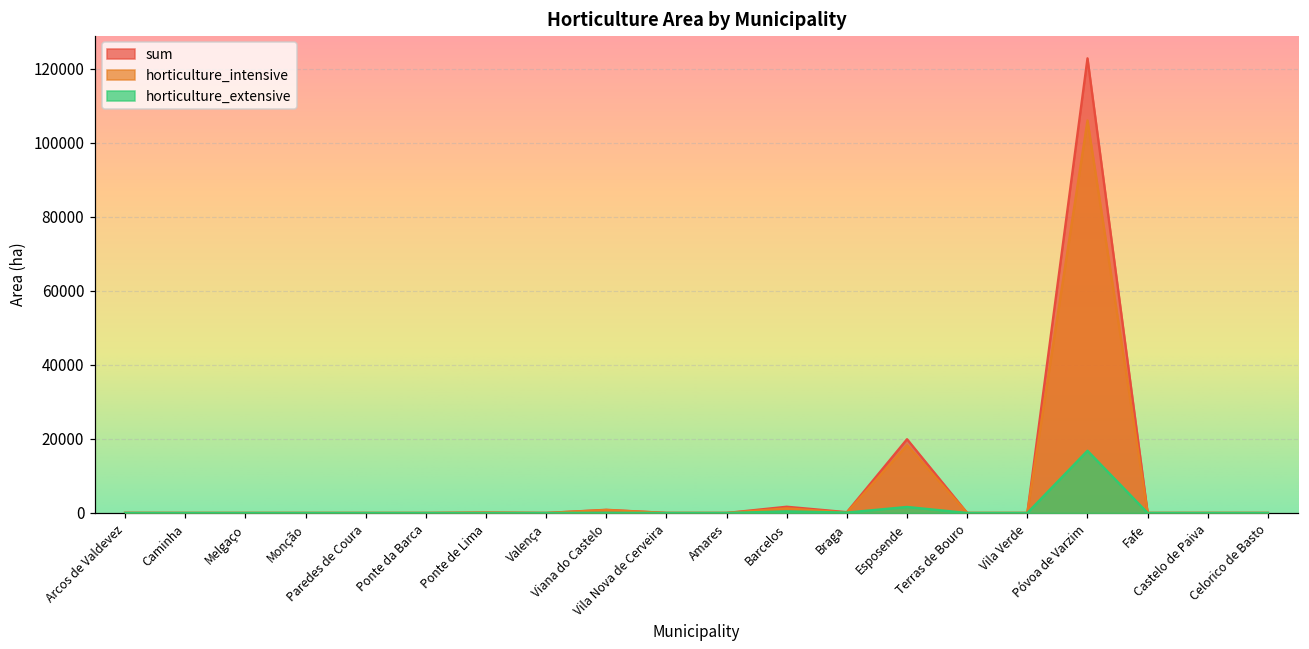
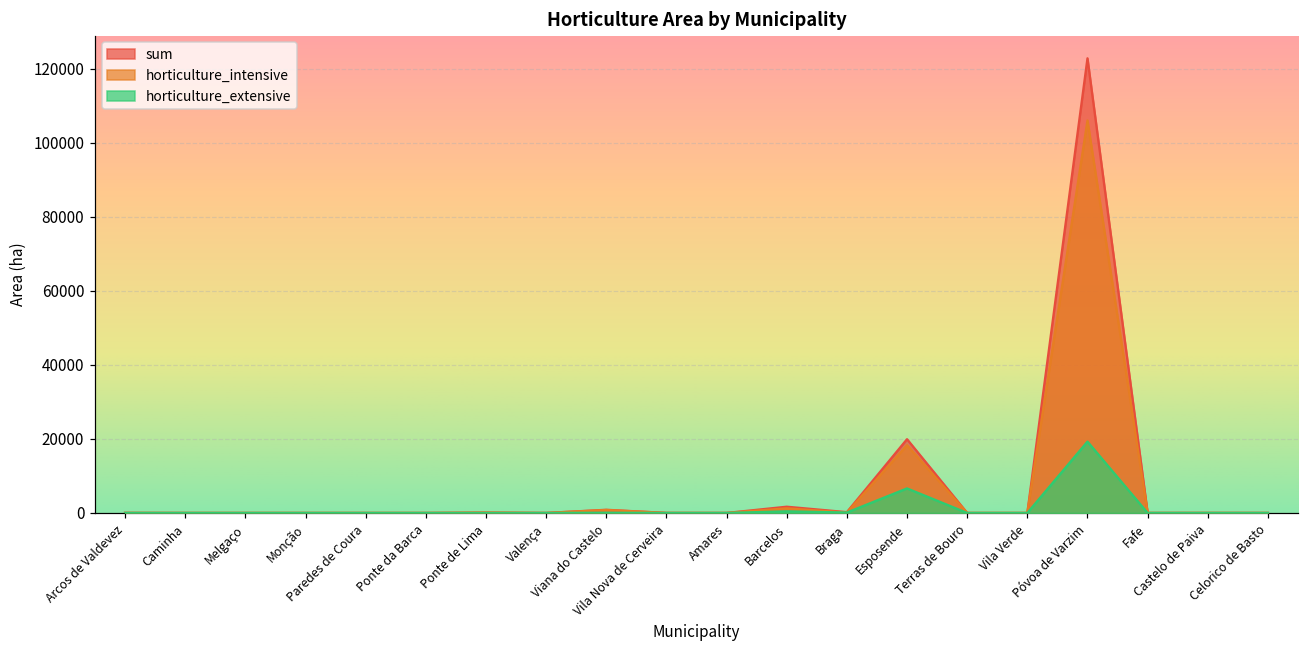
horticulture_extensive, Esposende: 2000 -> 7000
horticulture_extensive, Póvoa de Varzim: 17000 -> 19000
